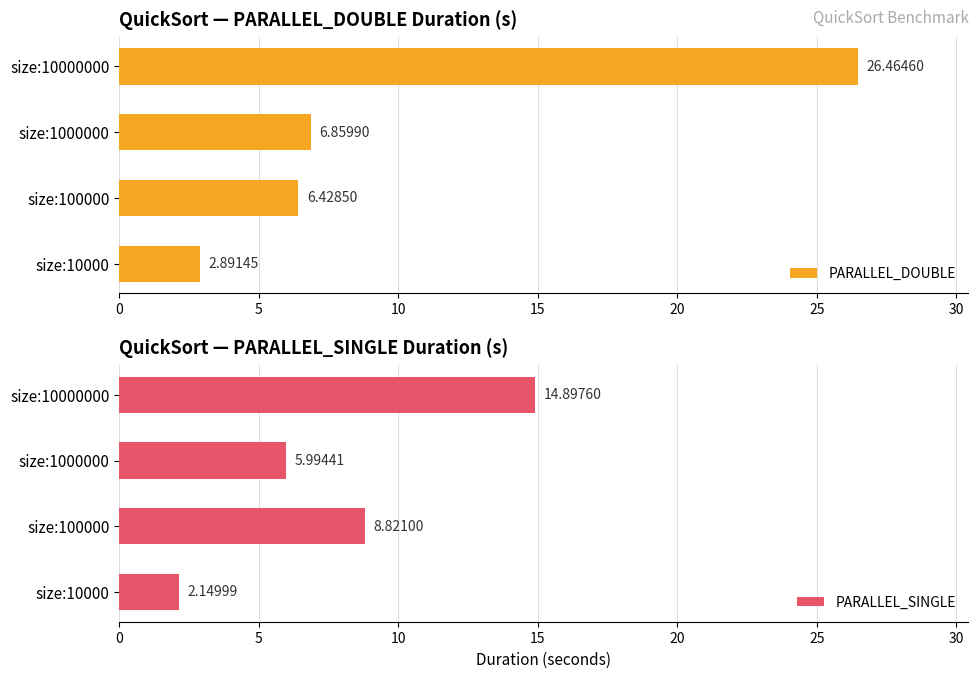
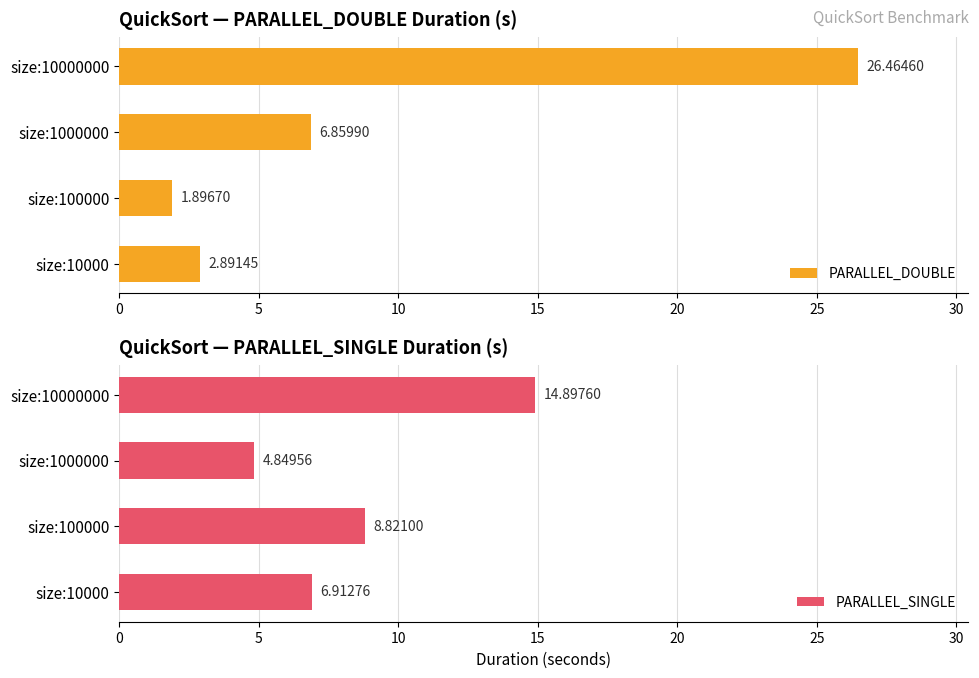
QuickSort — PARALLEL_DOUBLE Duration (s), size:100000: 6.42850 -> 1.89670
QuickSort — PARALLEL_SINGLE Duration (s), size:1000000: 5.99441 -> 4.84956
QuickSort — PARALLEL_SINGLE Duration (s), size:10000: 2.14999 -> 6.91276
